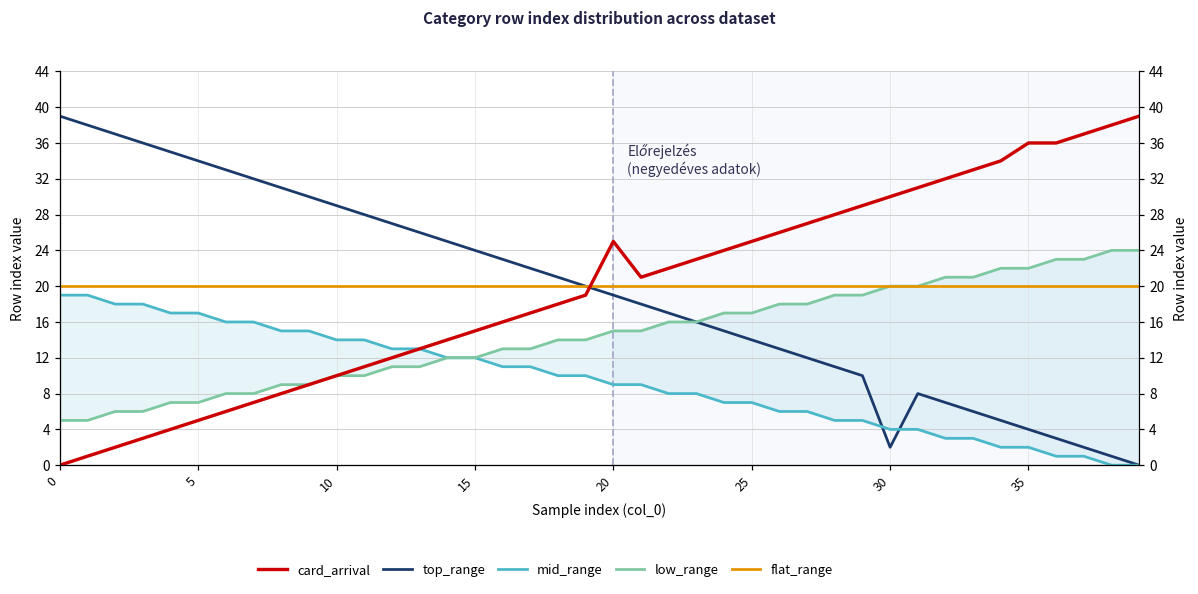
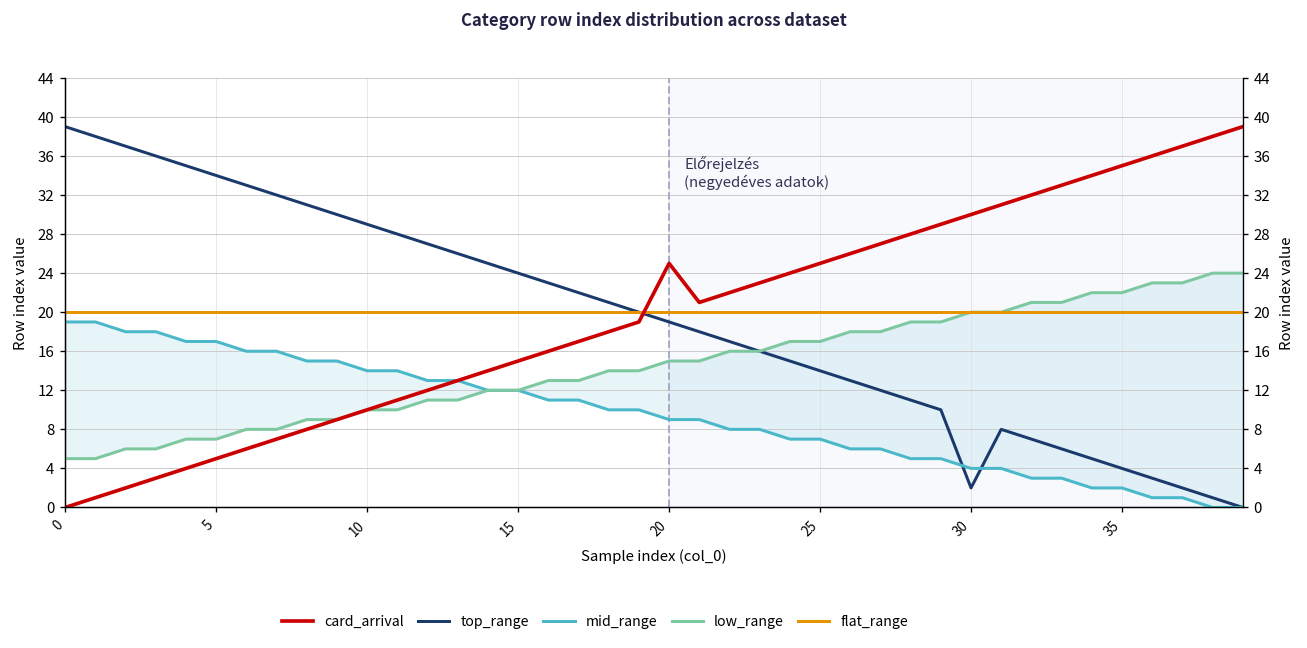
card_arrival, 35: 36 -> 35
